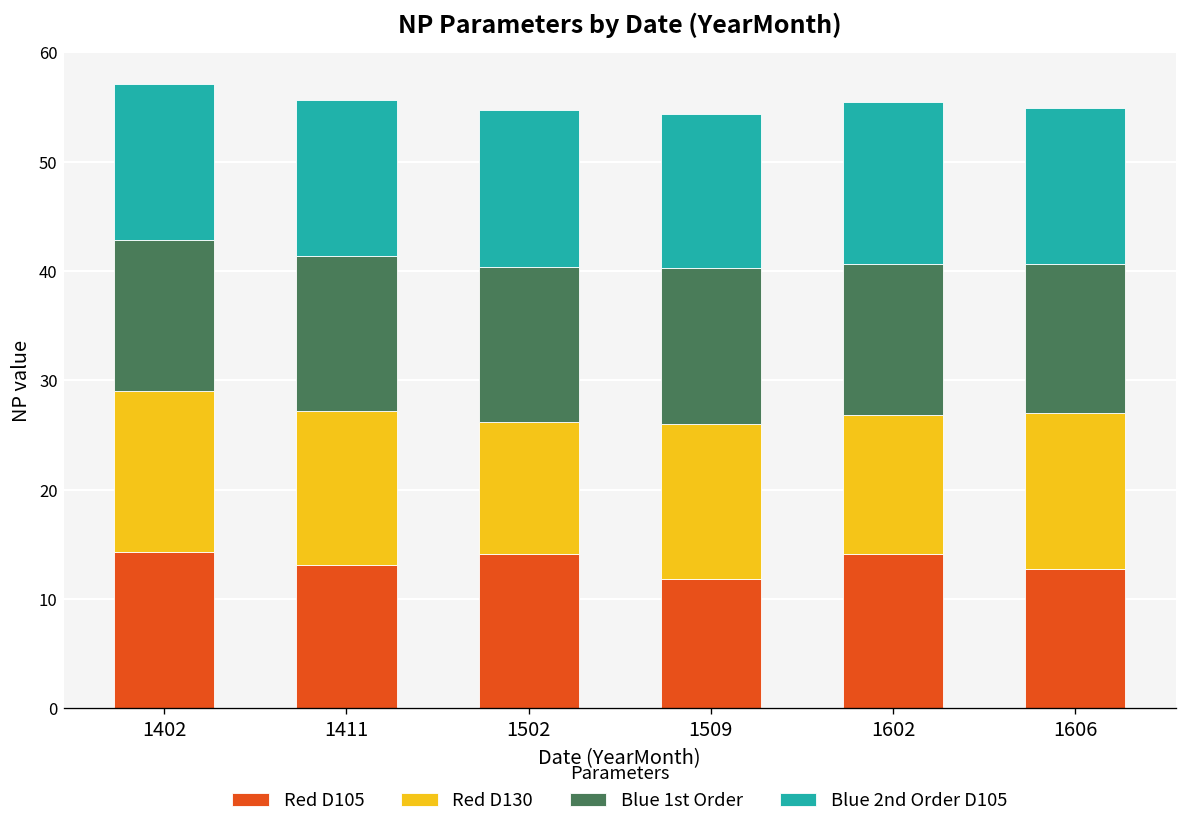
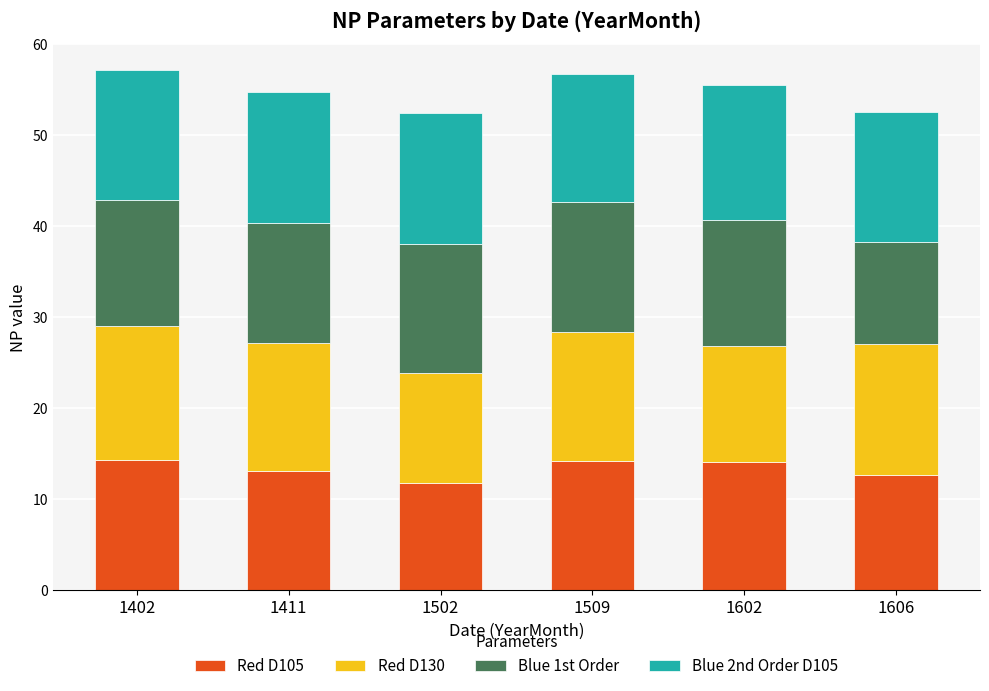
Blue 1st Order, 1411: 14 -> 13
Red D105, 1502: 14 -> 12
Red D105, 1509: 12 -> 14
Blue 1st Order, 1606: 14 -> 11
